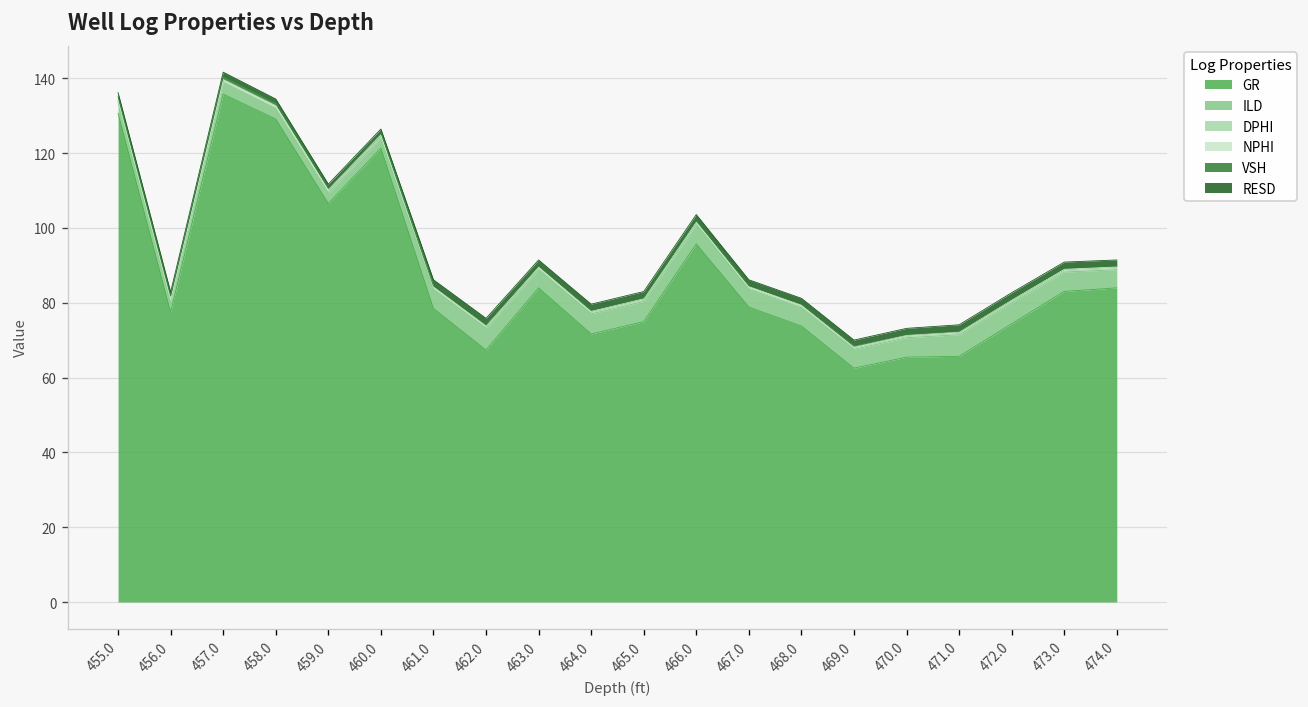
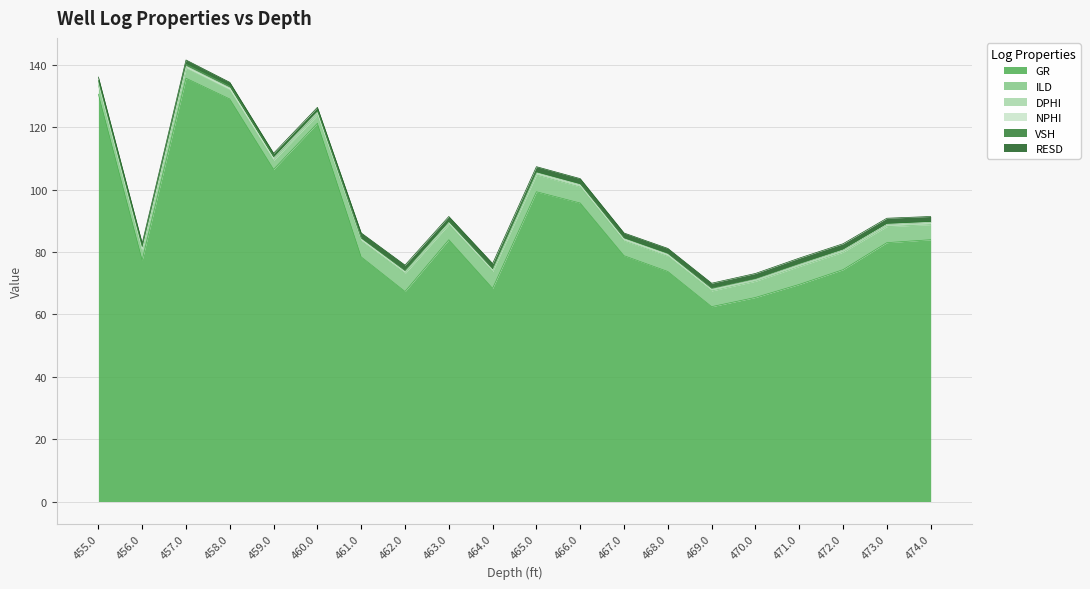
GR, 464.0: 72 -> 68
GR, 465.0: 75 -> 99
GR, 471.0: 66 -> 70
